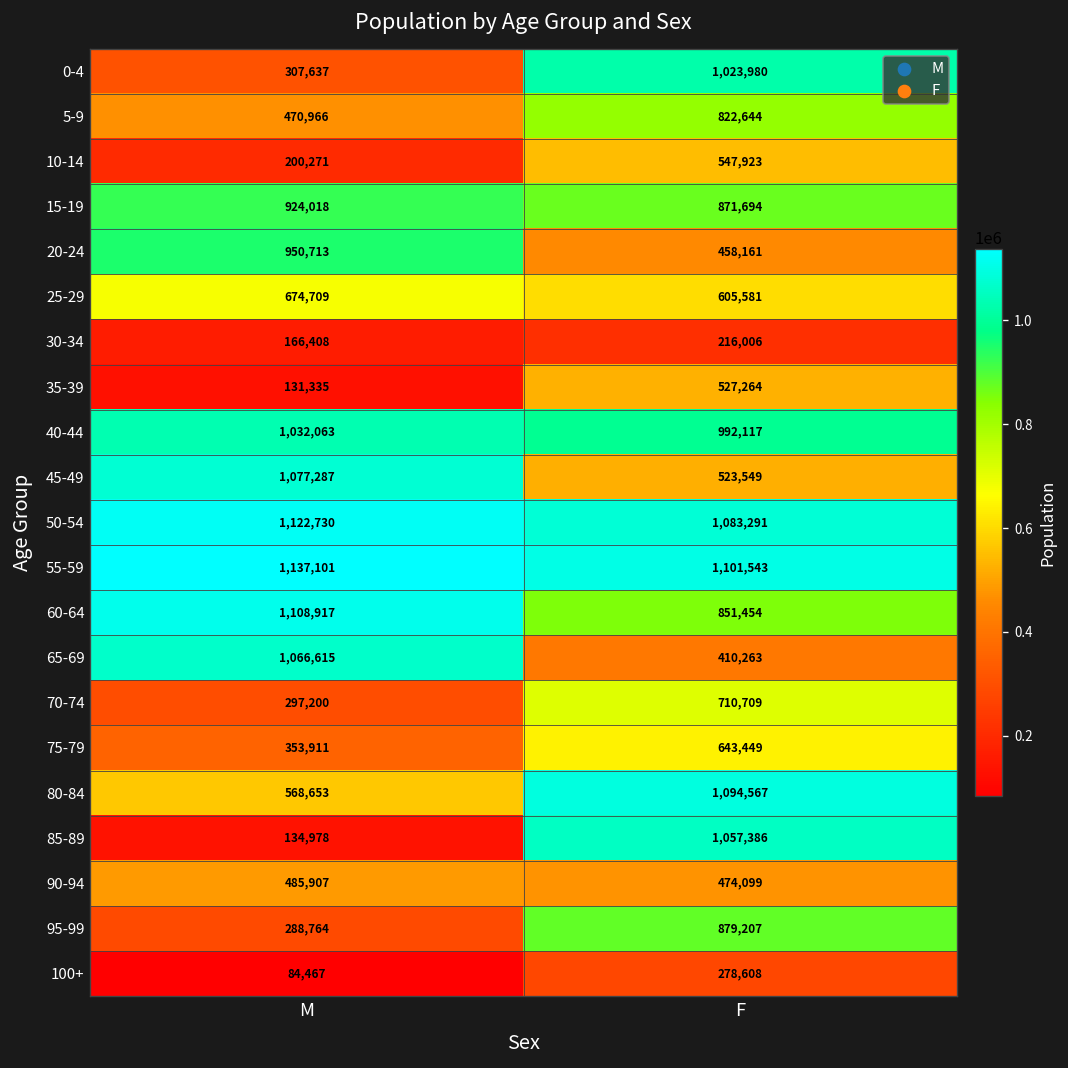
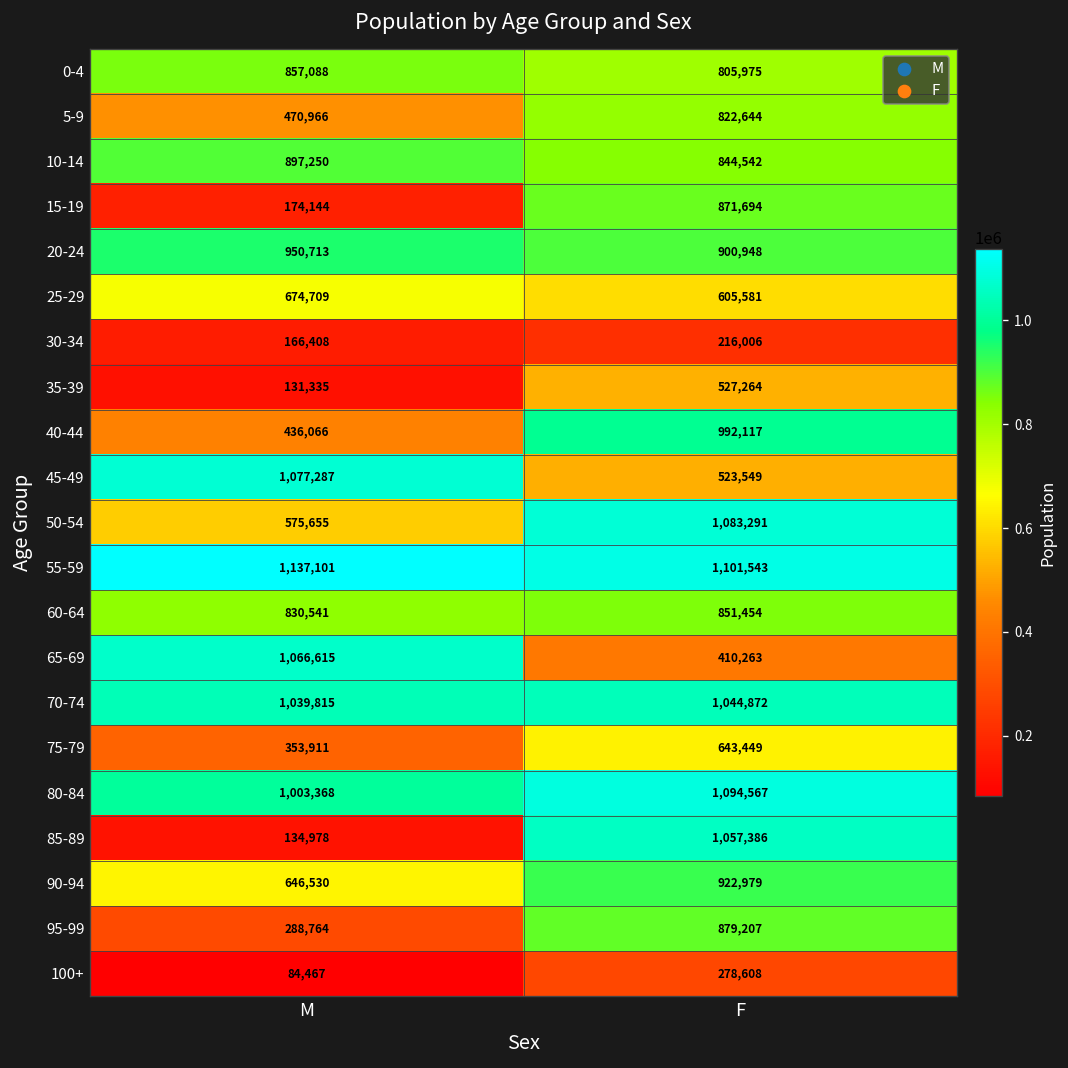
0-4, M: 307,637 -> 857,088
0-4, F: 1,023,980 -> 805,975
10-14, M: 200,271 -> 897,250
10-14, F: 547,923 -> 844,542
15-19, M: 924,018 -> 174,144
20-24, F: 458,161 -> 900,948
40-44, M: 1,032,063 -> 436,066
50-54, M: 1,122,730 -> 575,655
60-64, M: 1,108,917 -> 830,541
70-74, M: 297,200 -> 1,039,815
70-74, F: 710,709 -> 1,044,872
80-84, M: 568,653 -> 1,003,368
90-94, M: 485,907 -> 646,530
90-94, F: 474,099 -> 922,979
